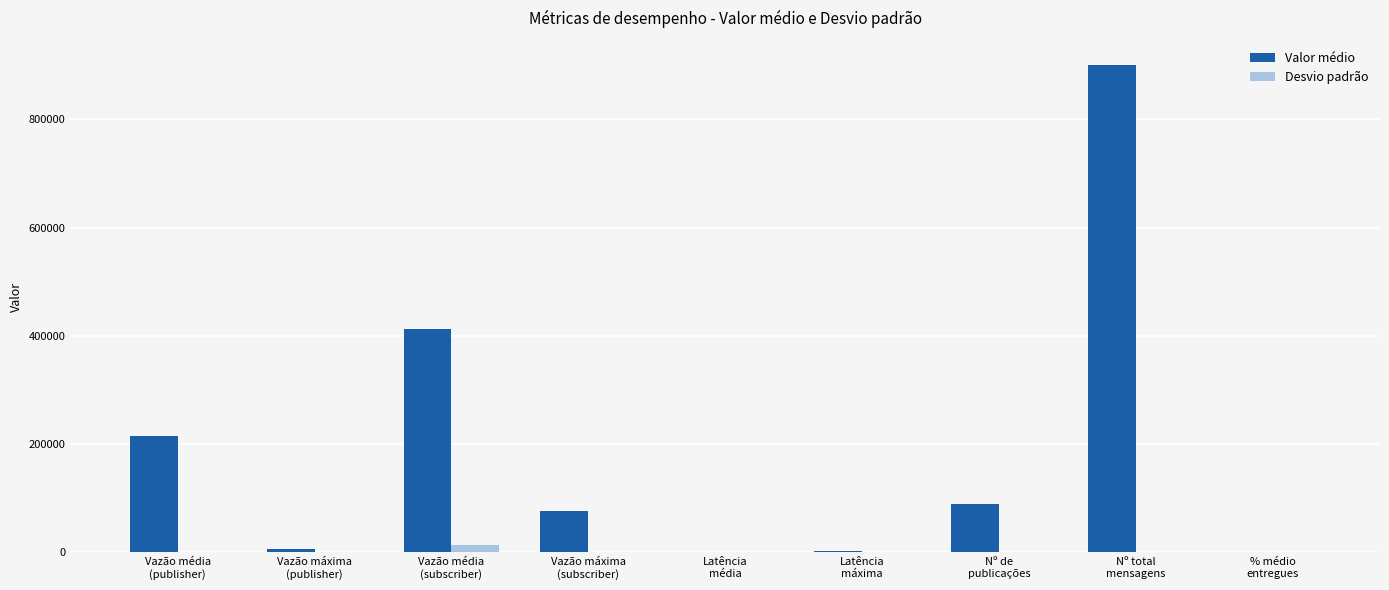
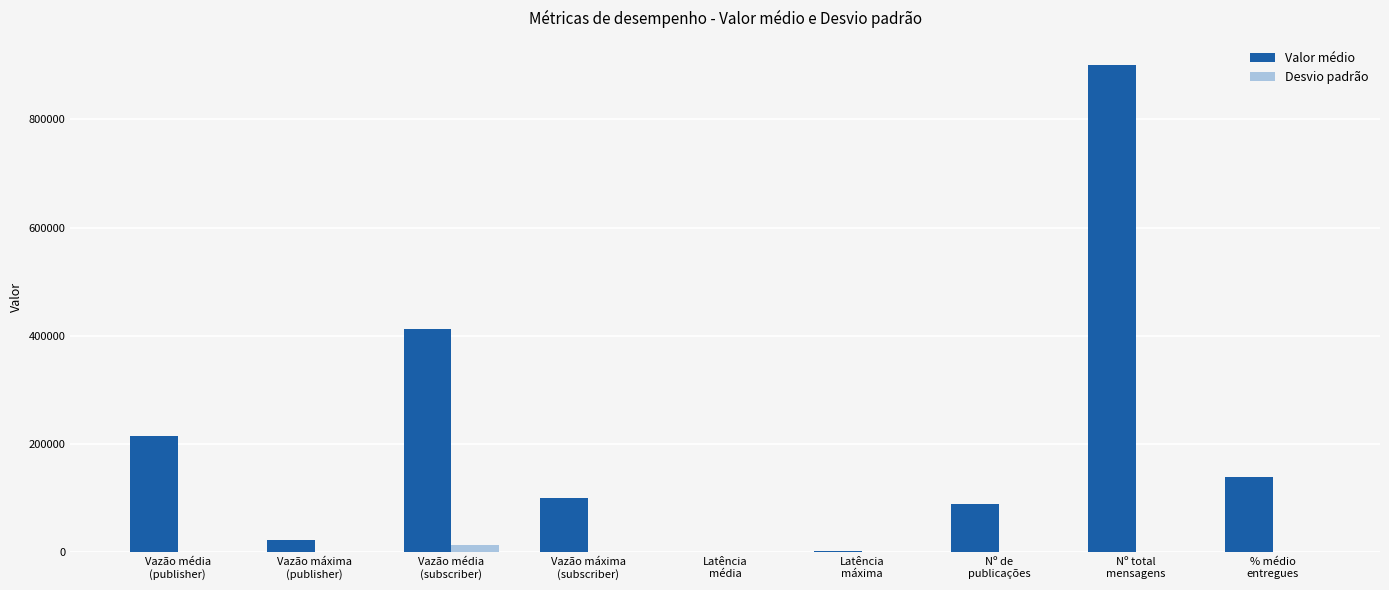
Valor médio, Vazão máxima (publisher): 10000 -> 20000
Valor médio, Vazão máxima (subscriber): 80000 -> 100000
Valor médio, % médio entregues: 0 -> 140000
